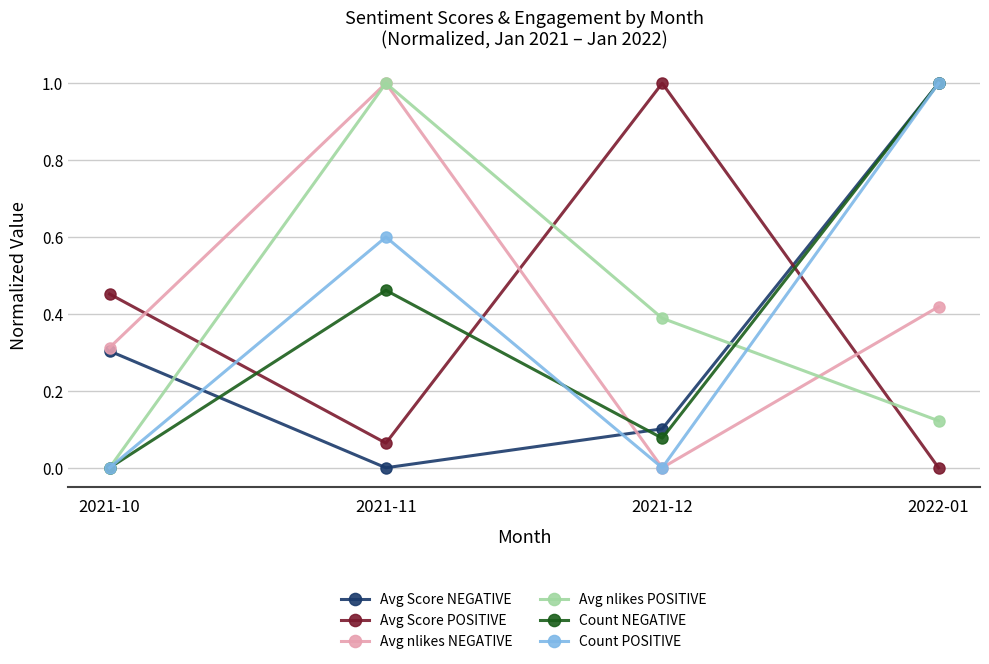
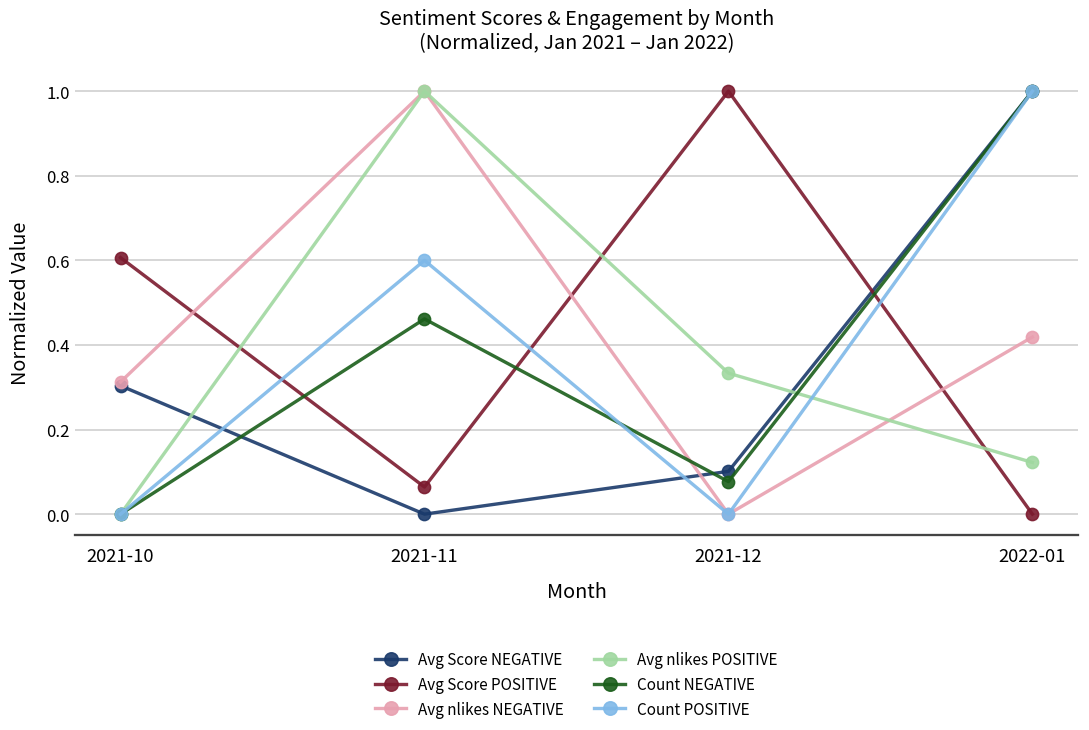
Avg Score POSITIVE, 2021-10: 0.45 -> 0.61
Avg nlikes POSITIVE, 2021-12: 0.39 -> 0.33
